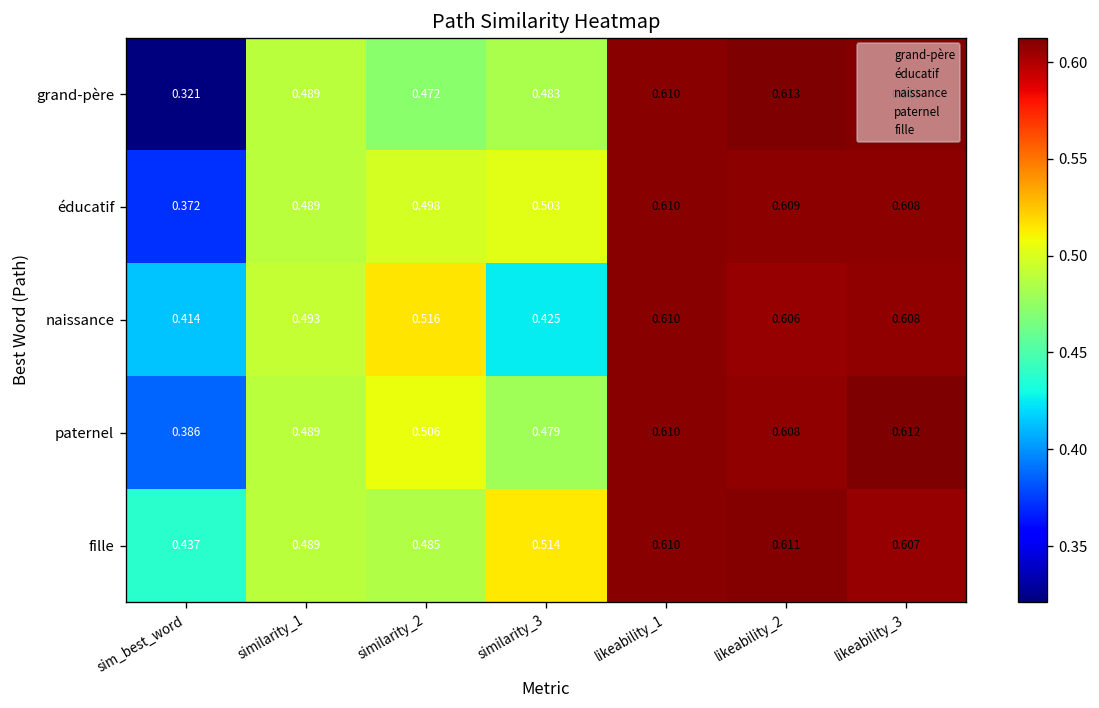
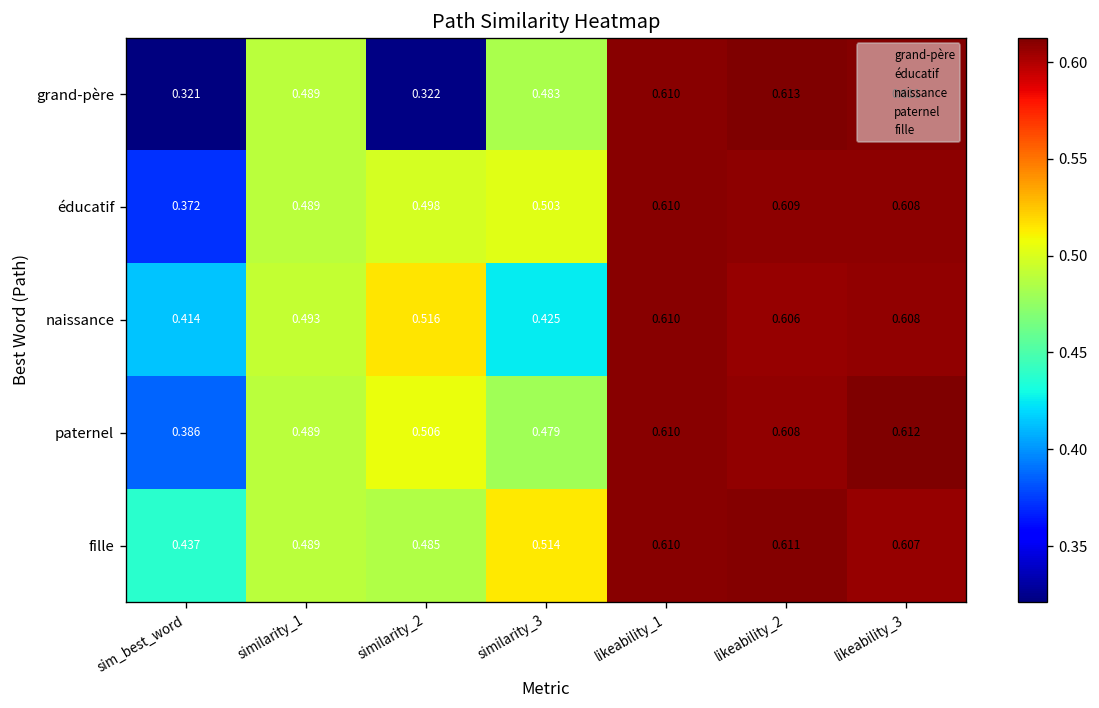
grand-père, similarity_2: 0.472 -> 0.322
